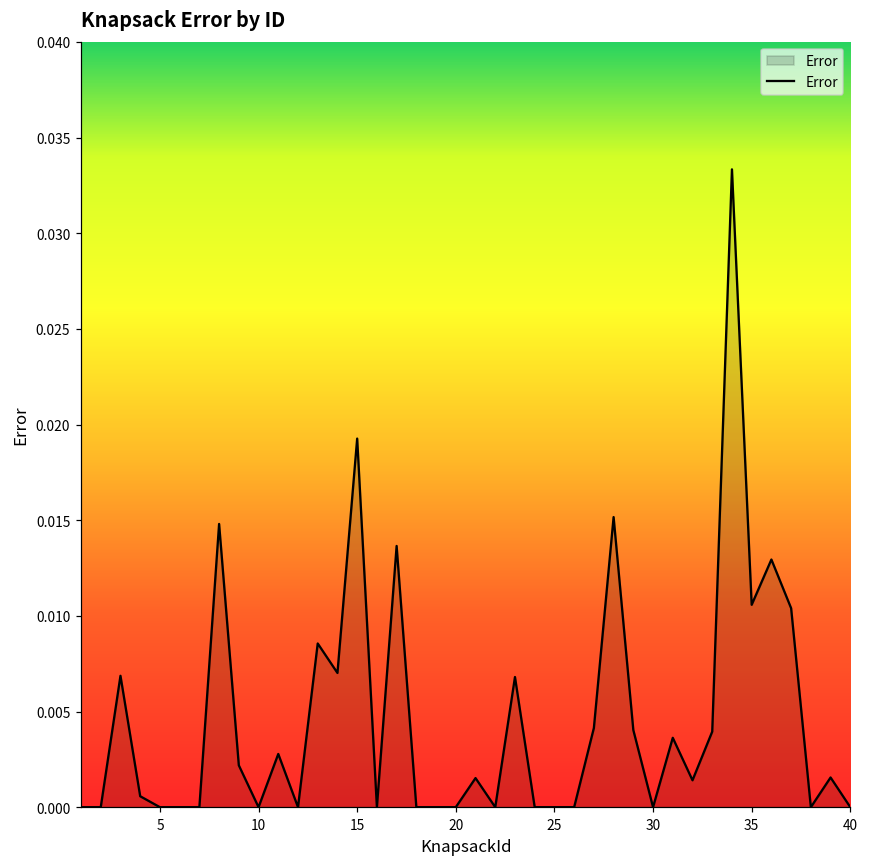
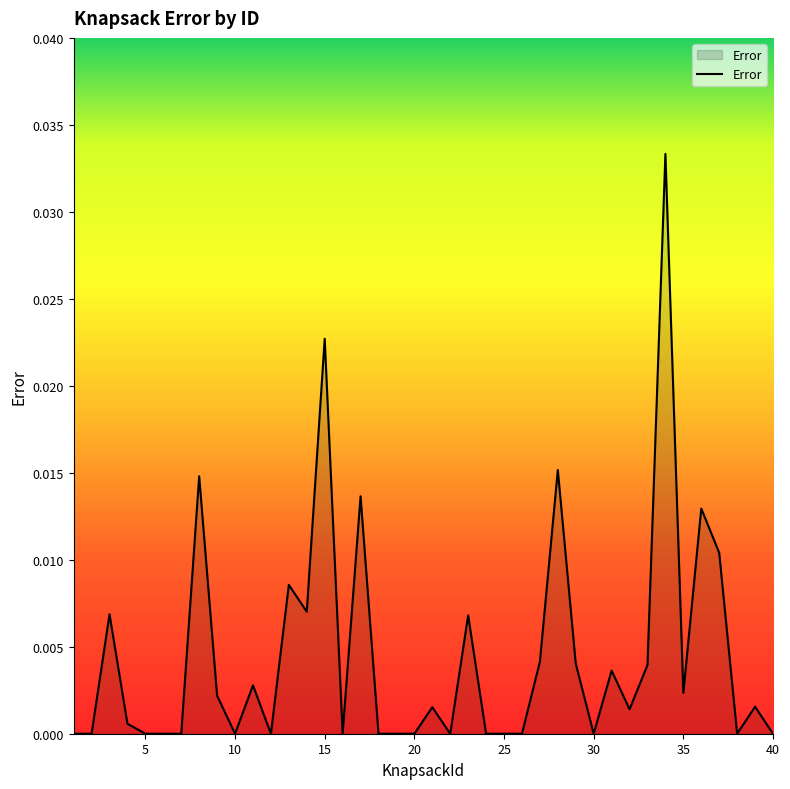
15: 0.0193 -> 0.0227
35: 0.0106 -> 0.0023
